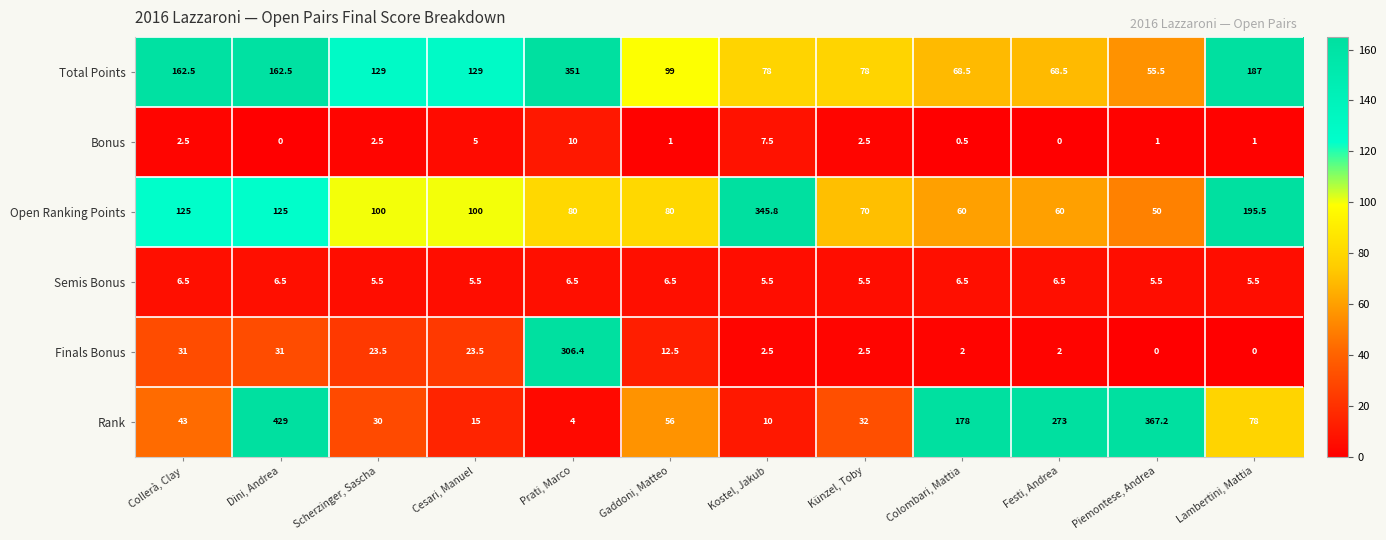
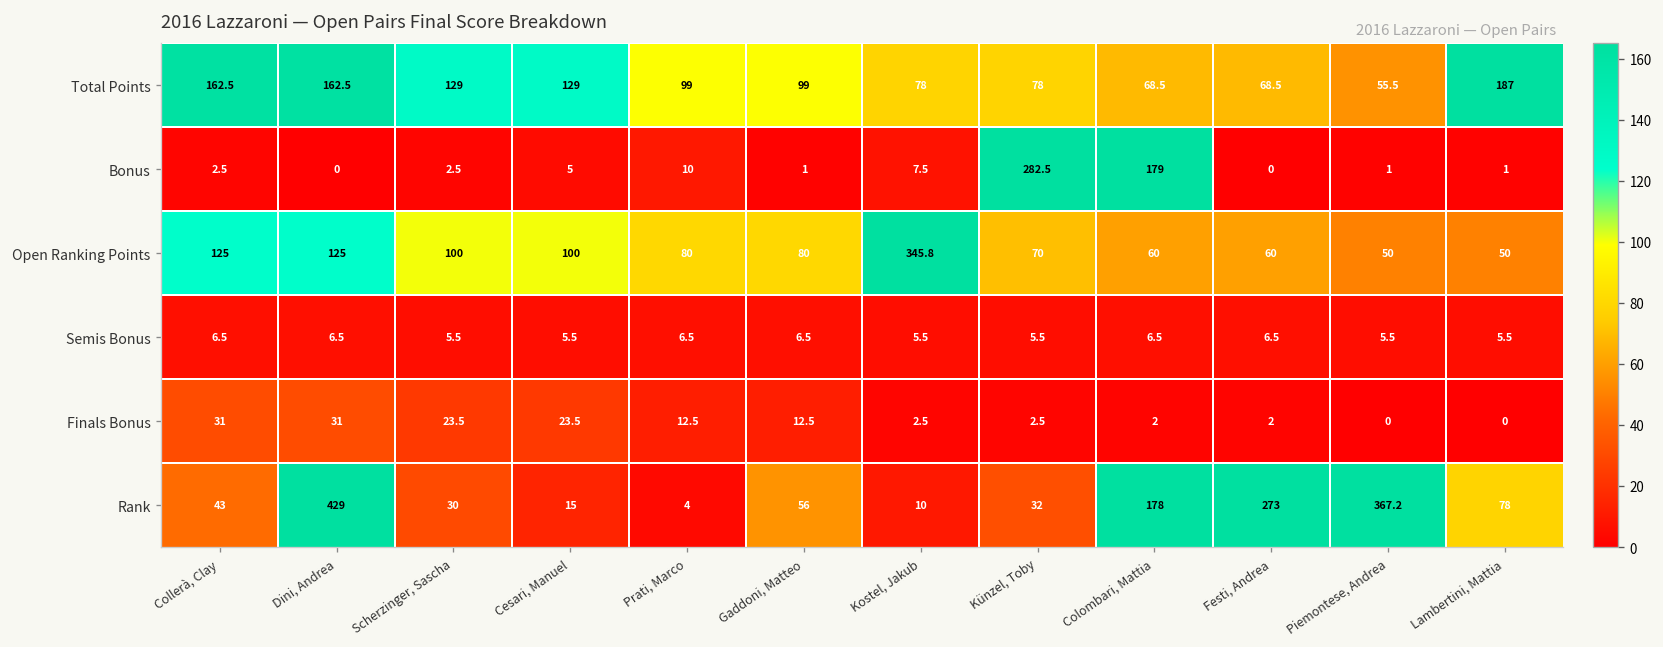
Total Points, Prati, Marco: 351 -> 99
Bonus, Künzel, Toby: 2.5 -> 282.5
Bonus, Colombari, Mattia: 0.5 -> 179
Open Ranking Points, Lambertini, Mattia: 195.5 -> 50
Finals Bonus, Prati, Marco: 306.4 -> 12.5
